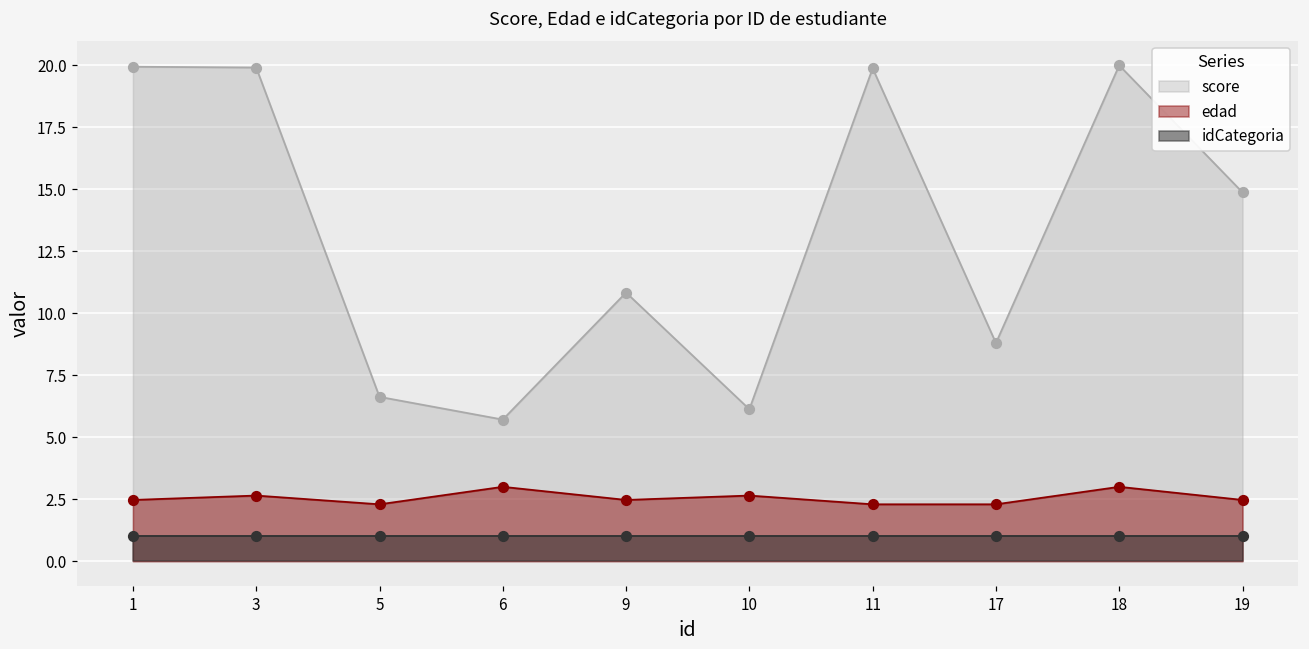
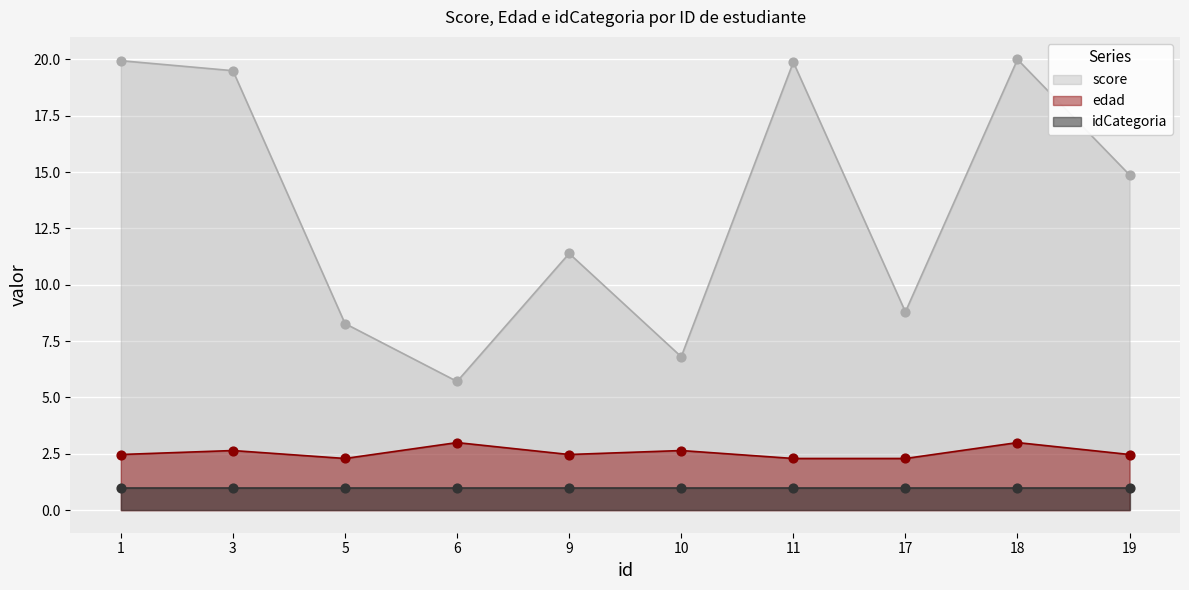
score, 3: 19.9 -> 19.5
score, 5: 6.6 -> 8.3
score, 9: 10.8 -> 11.4
score, 10: 6.1 -> 6.8
